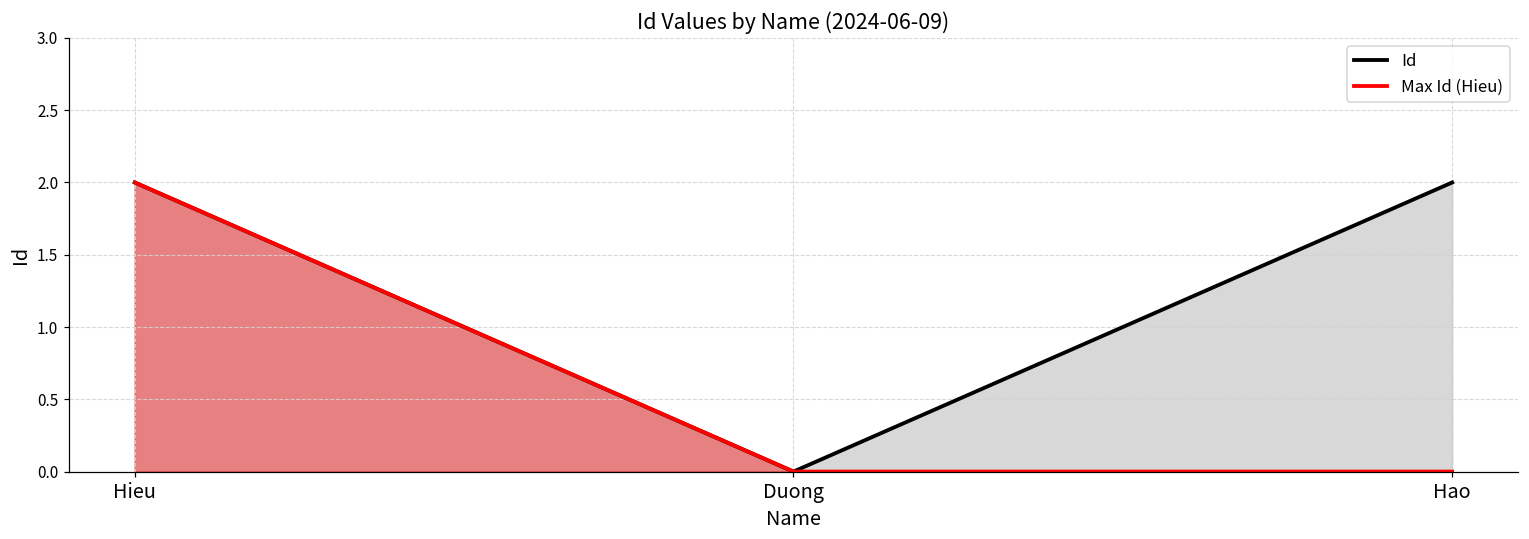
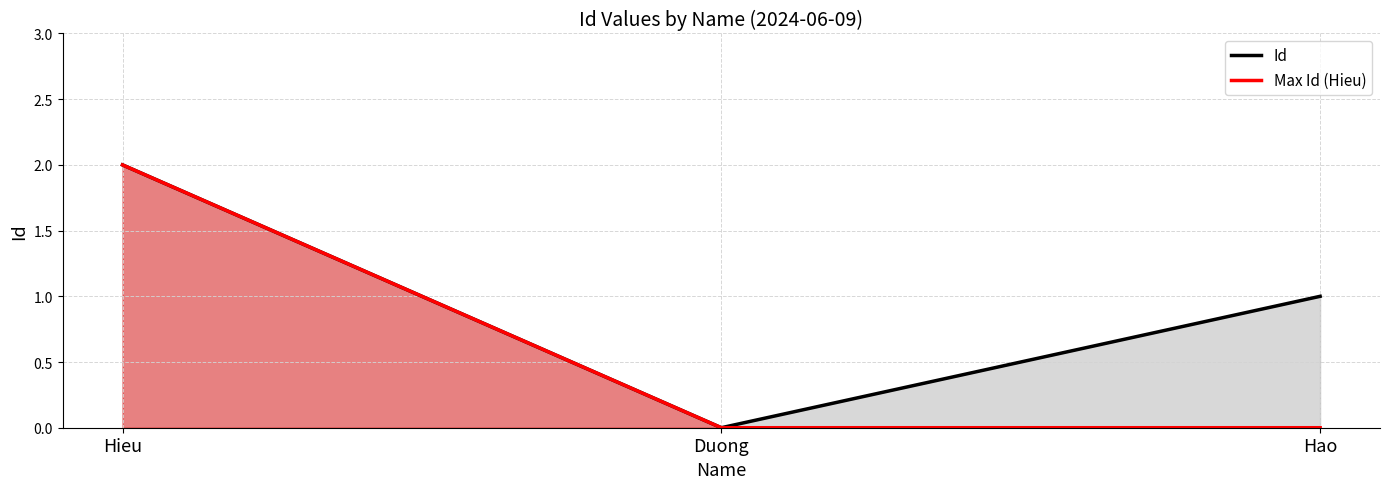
Id, Hao: 2 -> 1
